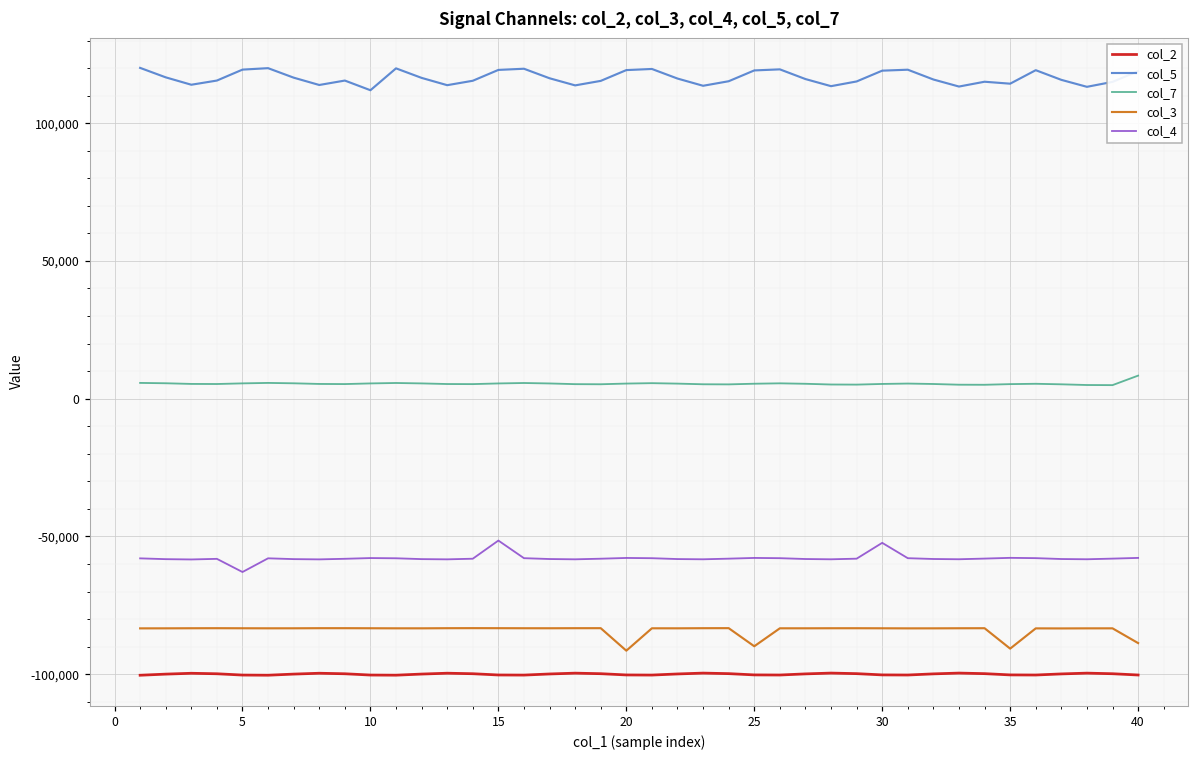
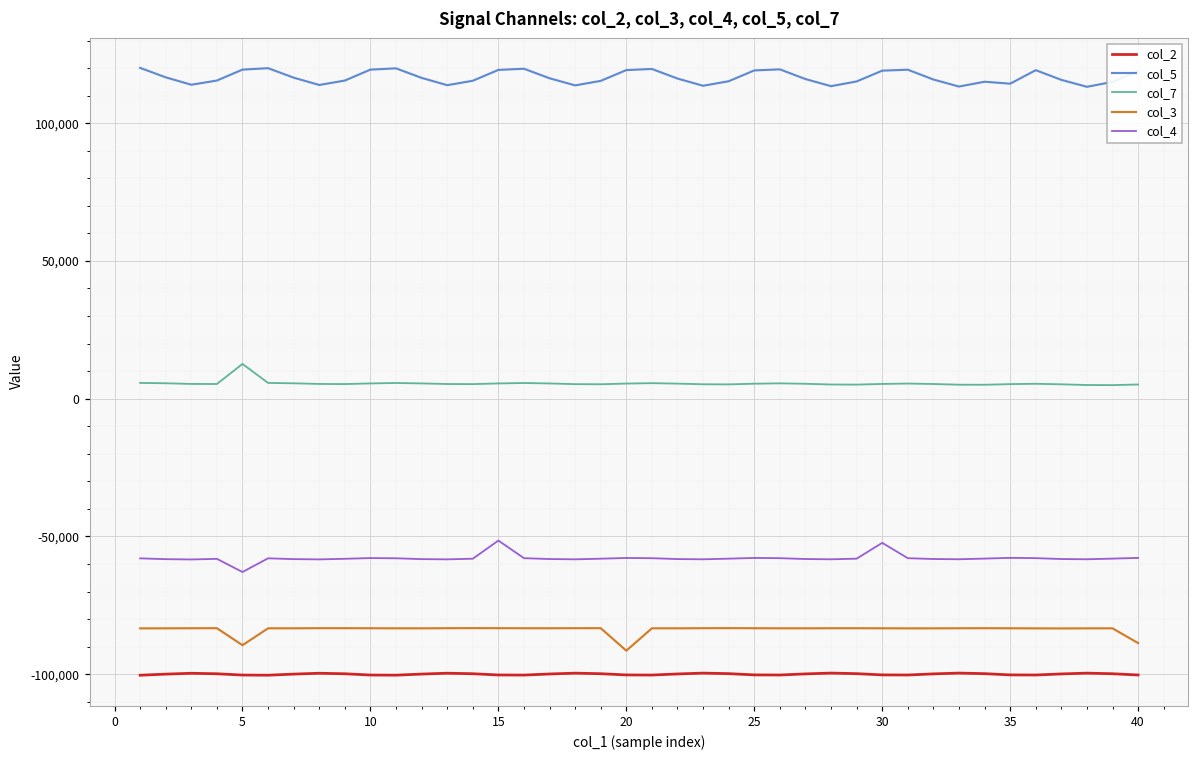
col_7, 5: 6,000 -> 13,000
col_3, 5: -83,000 -> -89,000
col_5, 10: 112,000 -> 119,000
col_3, 25: -90,000 -> -83,000
col_3, 35: -91,000 -> -83,000
col_7, 40: 8,000 -> 5,000
